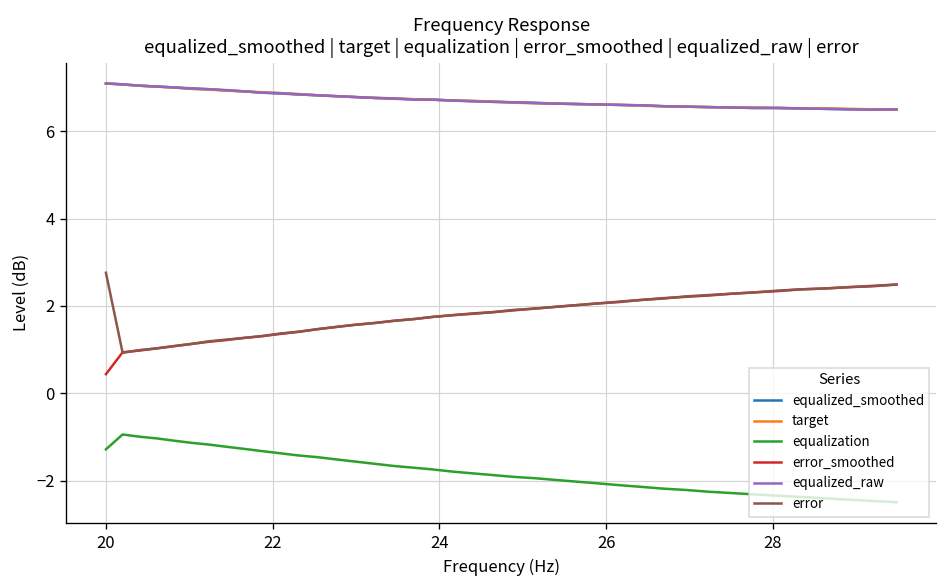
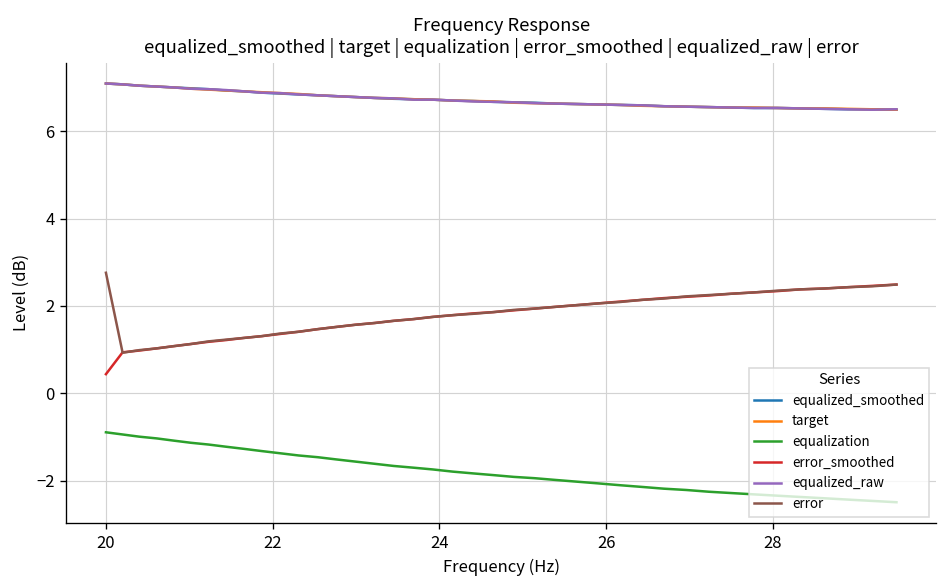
equalization, 20: -1.3 -> -0.9
